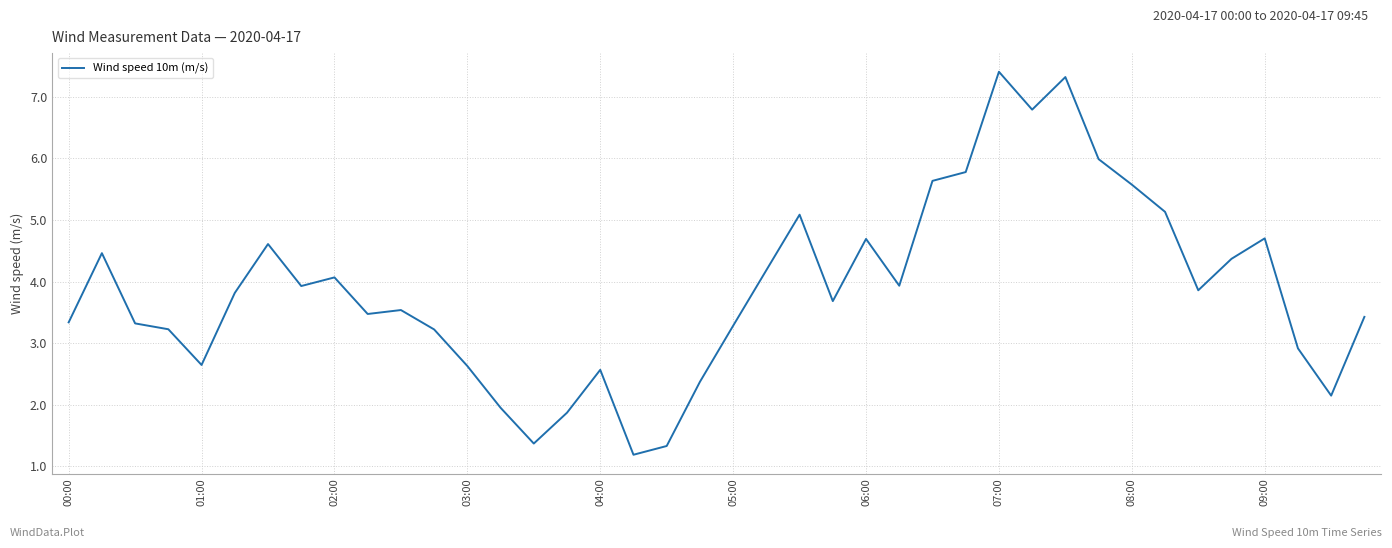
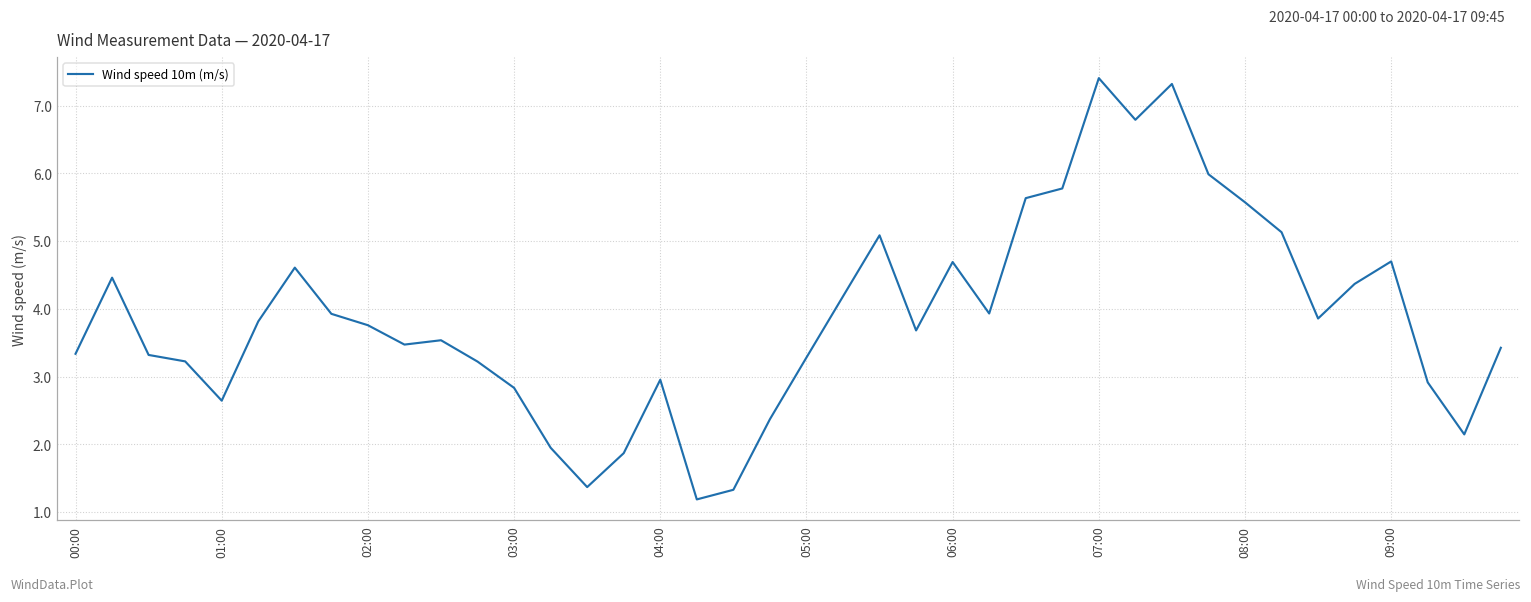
02:00: 4.1 -> 3.8
03:00: 2.6 -> 2.8
04:00: 2.6 -> 3.0
